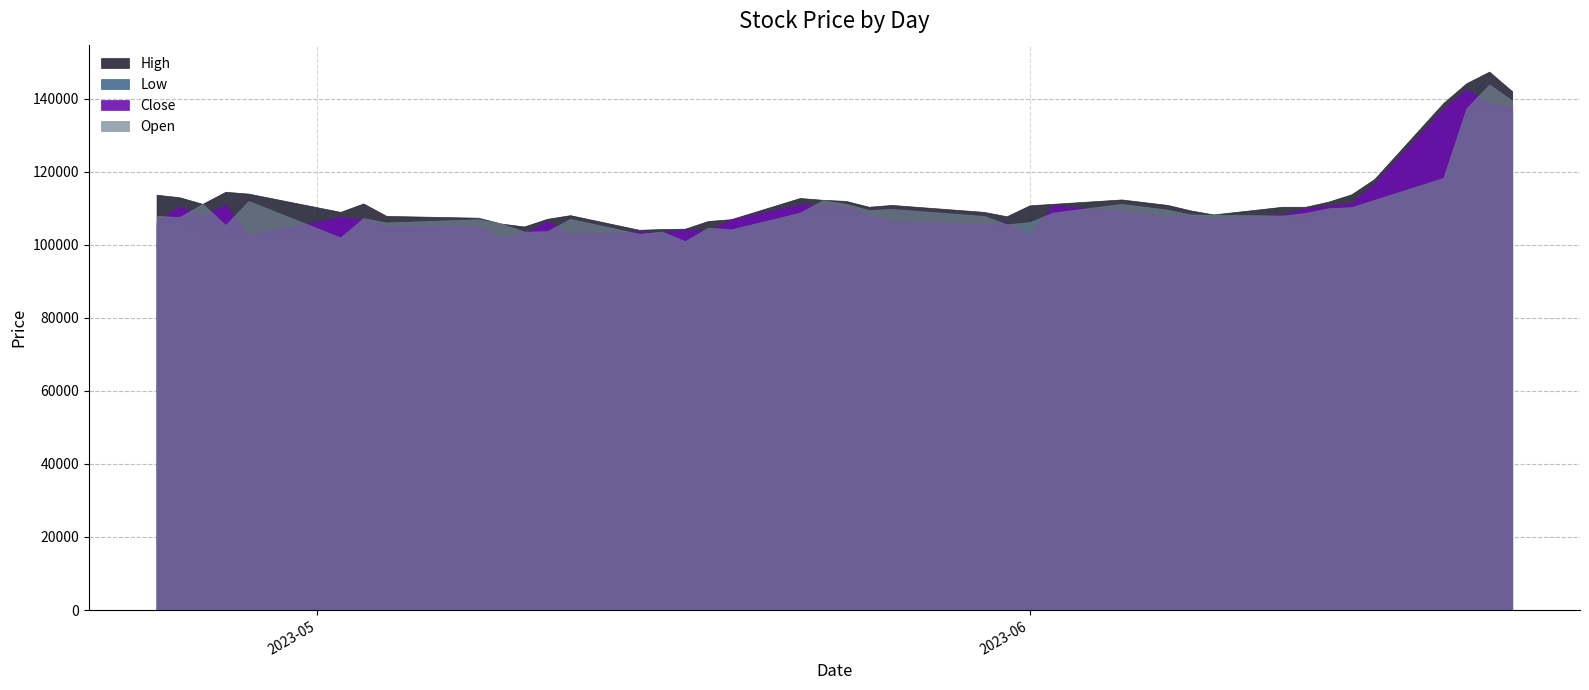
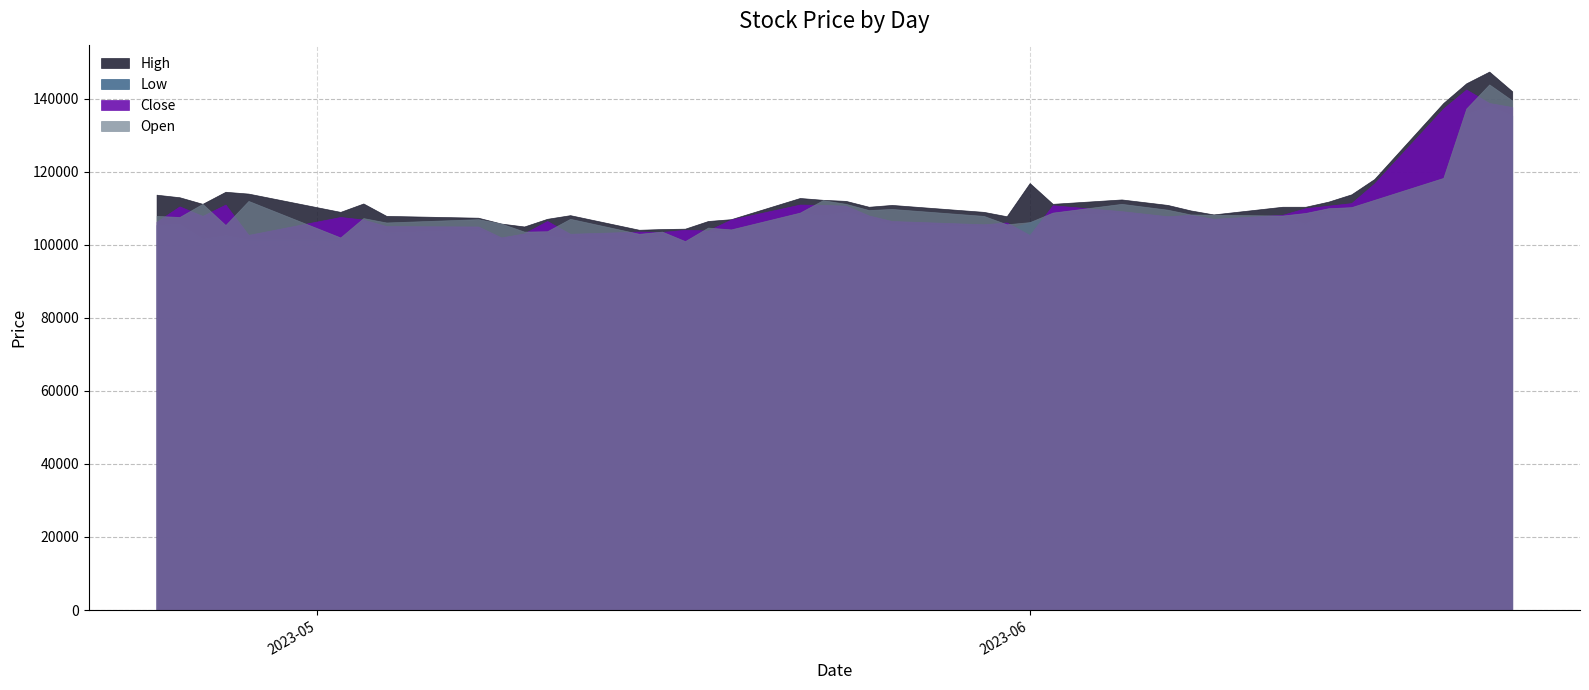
High, 2023-06: 111000 -> 117000
